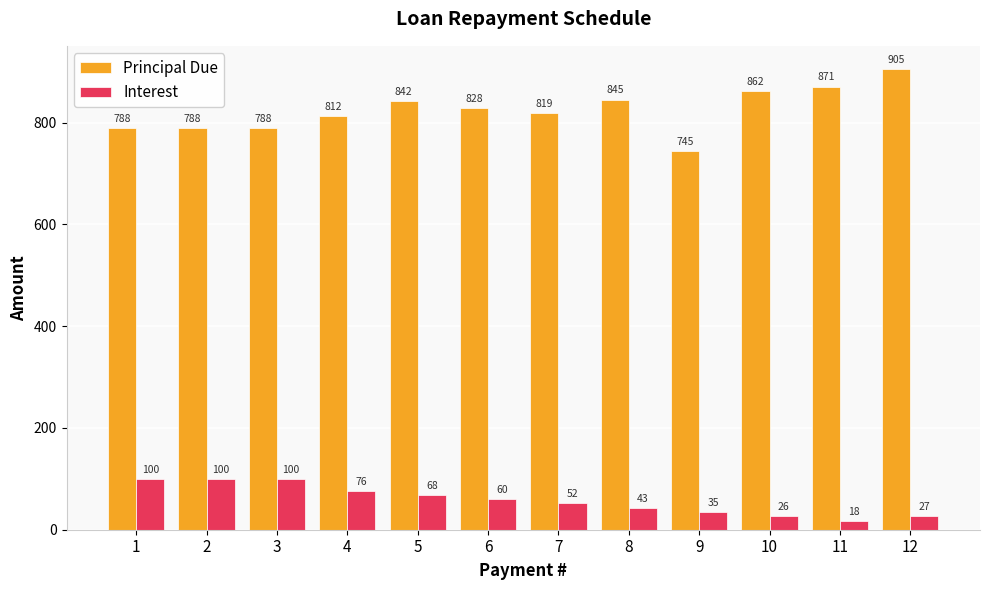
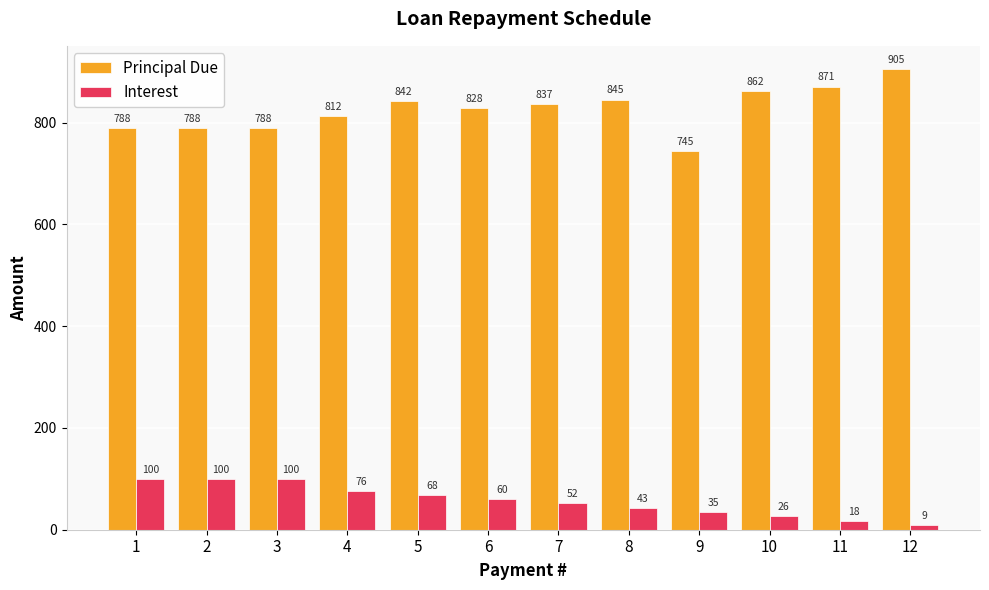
Principal Due, 7: 819 -> 837
Interest, 12: 27 -> 9
